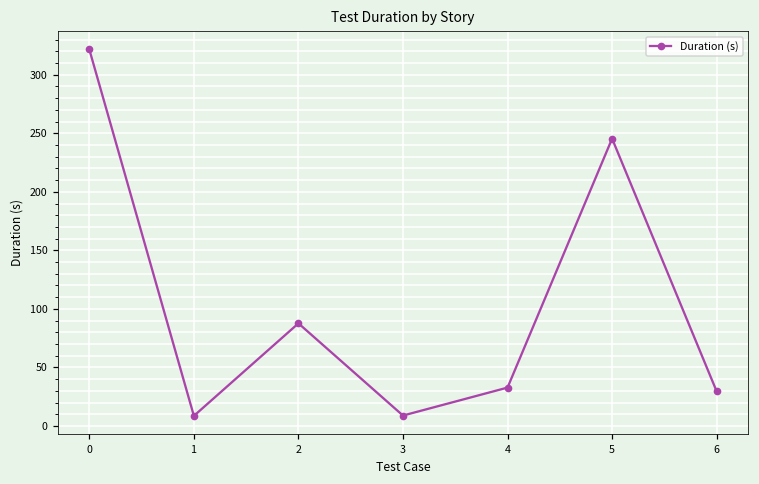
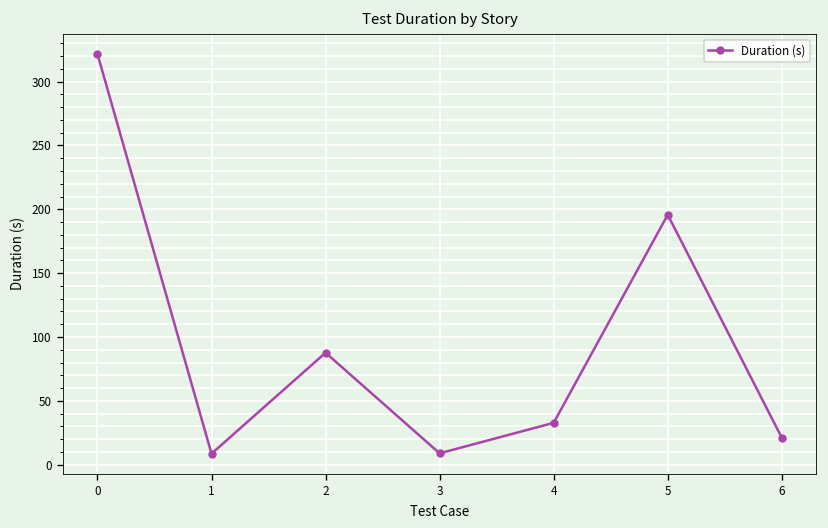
5: 245 -> 196
6: 30 -> 21
